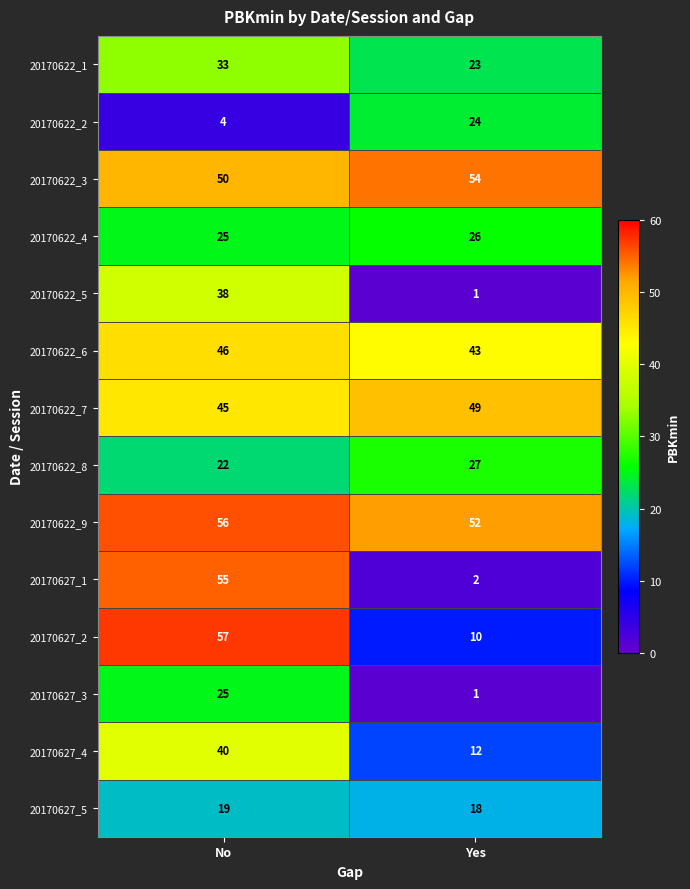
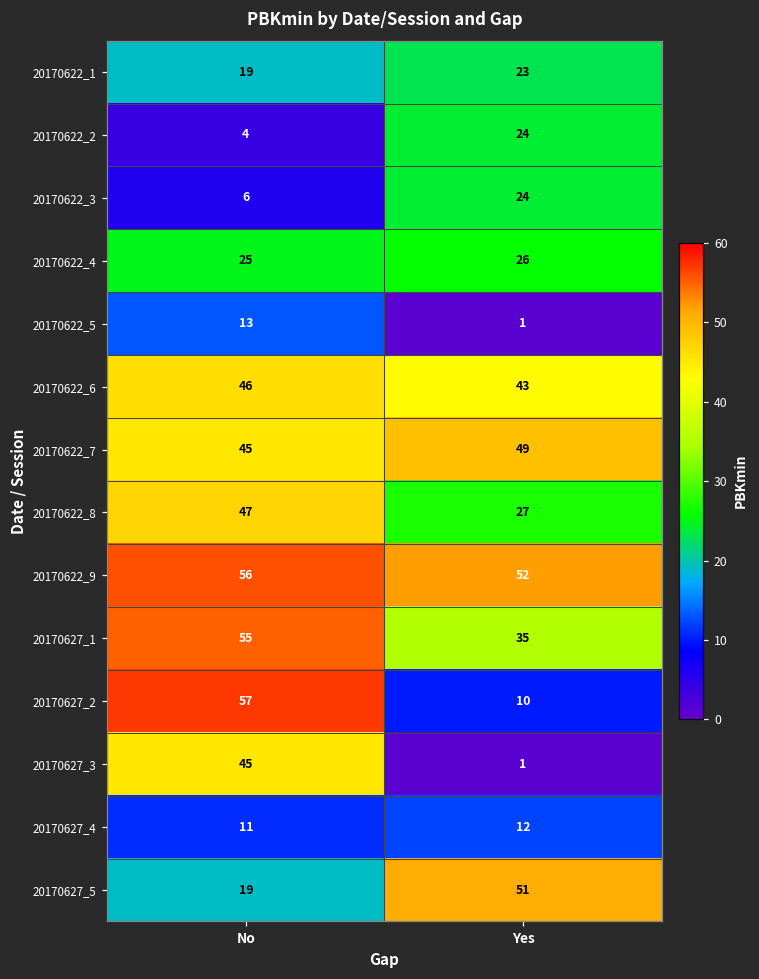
20170622_1, No: 33 -> 19
20170622_3, No: 50 -> 6
20170622_3, Yes: 54 -> 24
20170622_5, No: 38 -> 13
20170622_8, No: 22 -> 47
20170627_1, Yes: 2 -> 35
20170627_3, No: 25 -> 45
20170627_4, No: 40 -> 11
20170627_5, Yes: 18 -> 51
